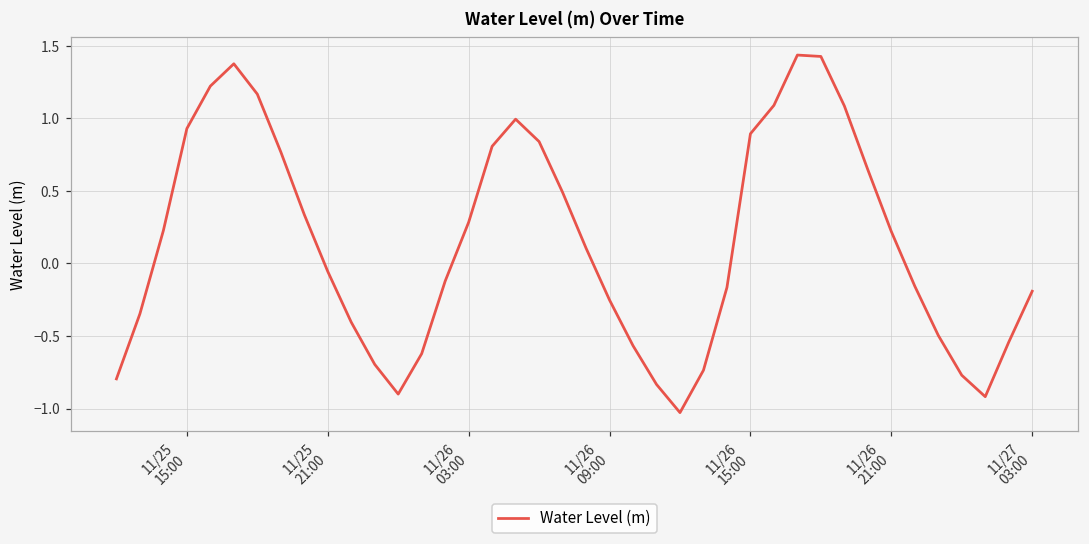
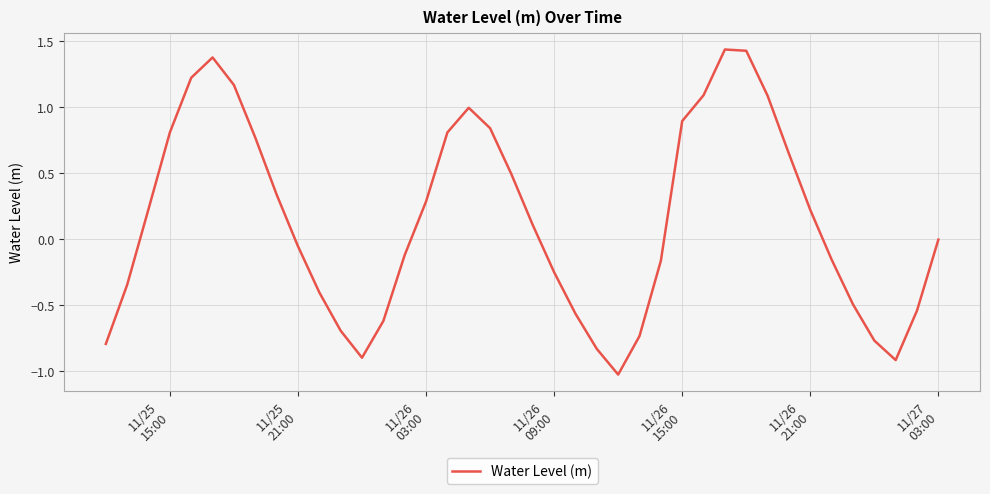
11/25 15:00: 0.93 -> 0.81
11/27 03:00: -0.19 -> -0.01
